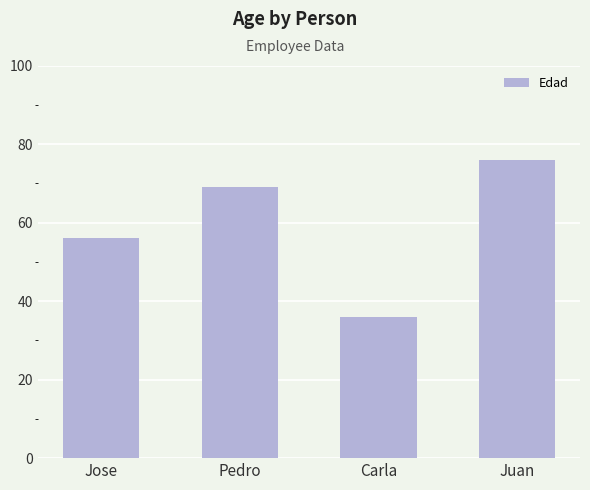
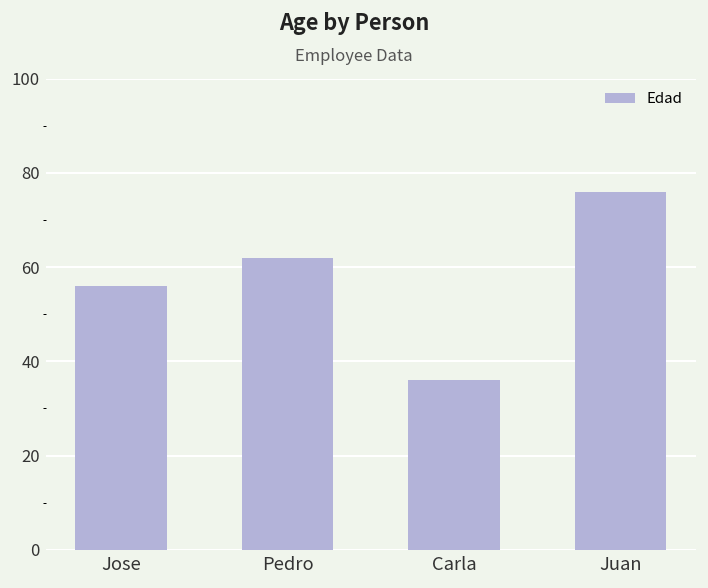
Pedro: 69 -> 62
